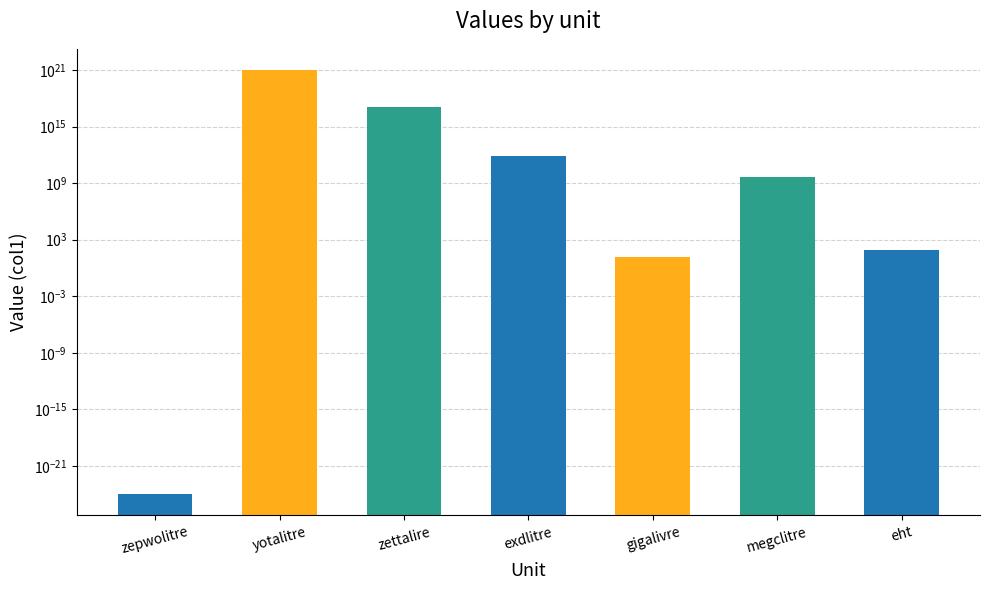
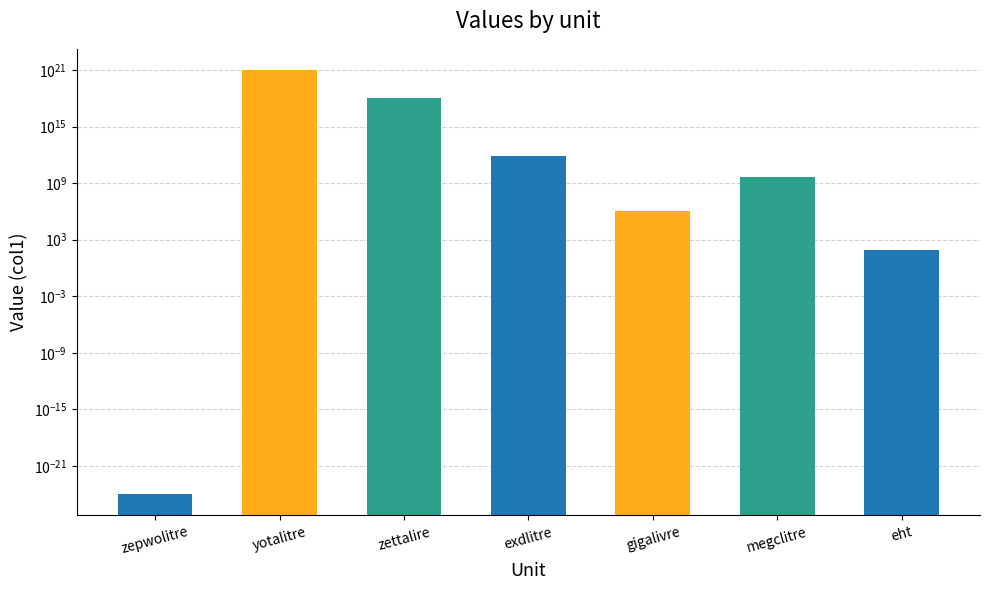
zettalire: 100000000000000000 -> 1000000000000000000
gigalivre: 10 -> 1000000
